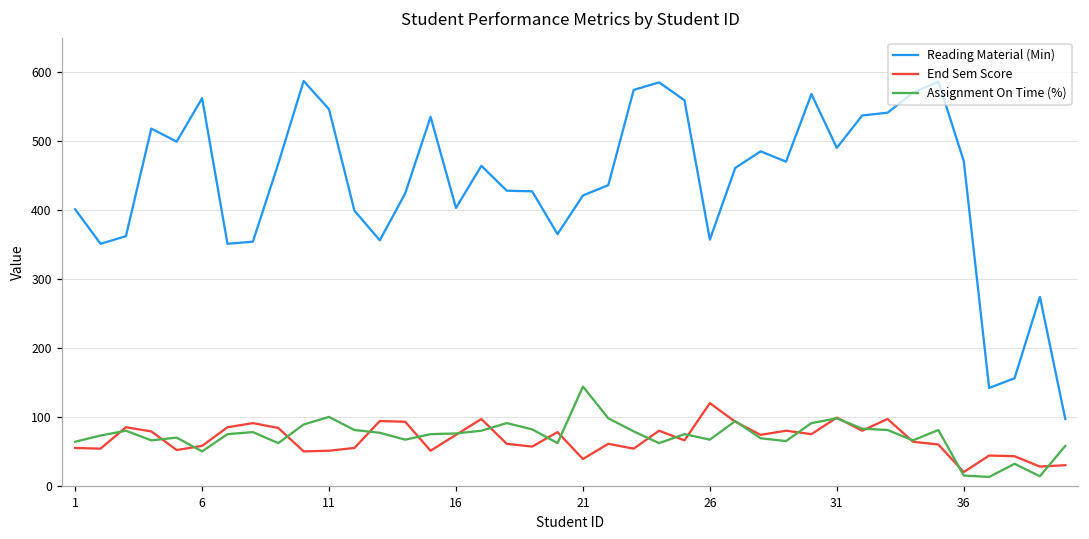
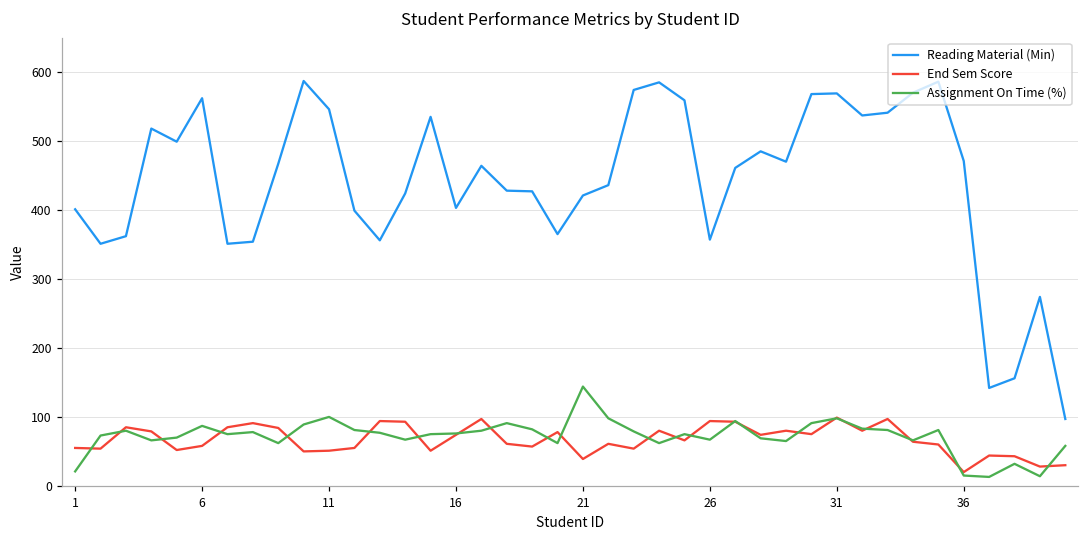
Assignment On Time (%), 1: 60 -> 20
Assignment On Time (%), 6: 50 -> 90
End Sem Score, 26: 120 -> 90
Reading Material (Min), 31: 490 -> 570
